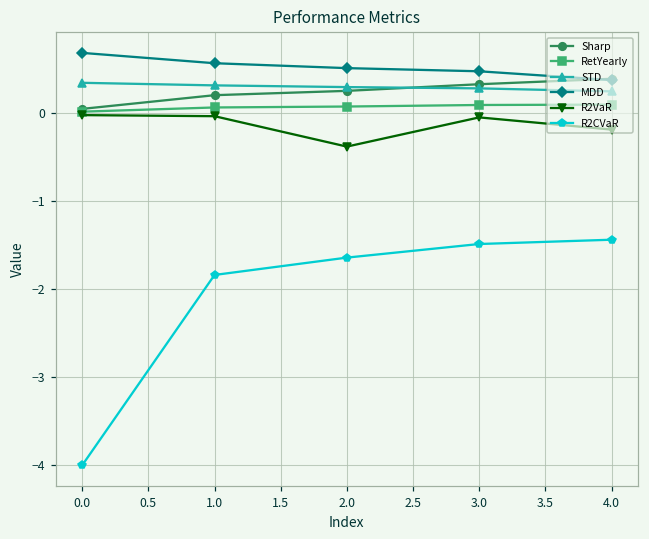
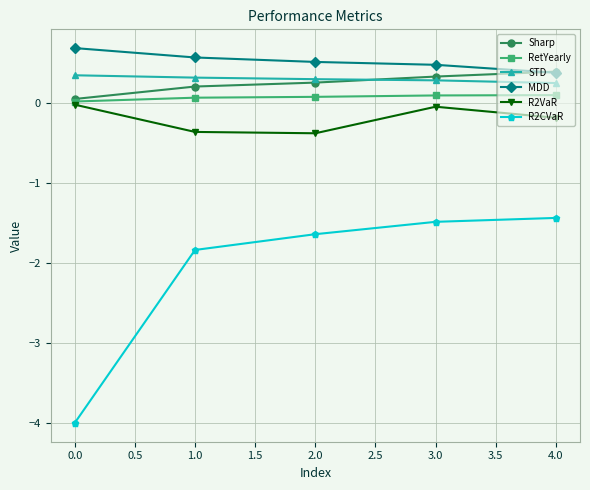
R2VaR, 1.0: 0.0 -> -0.4
